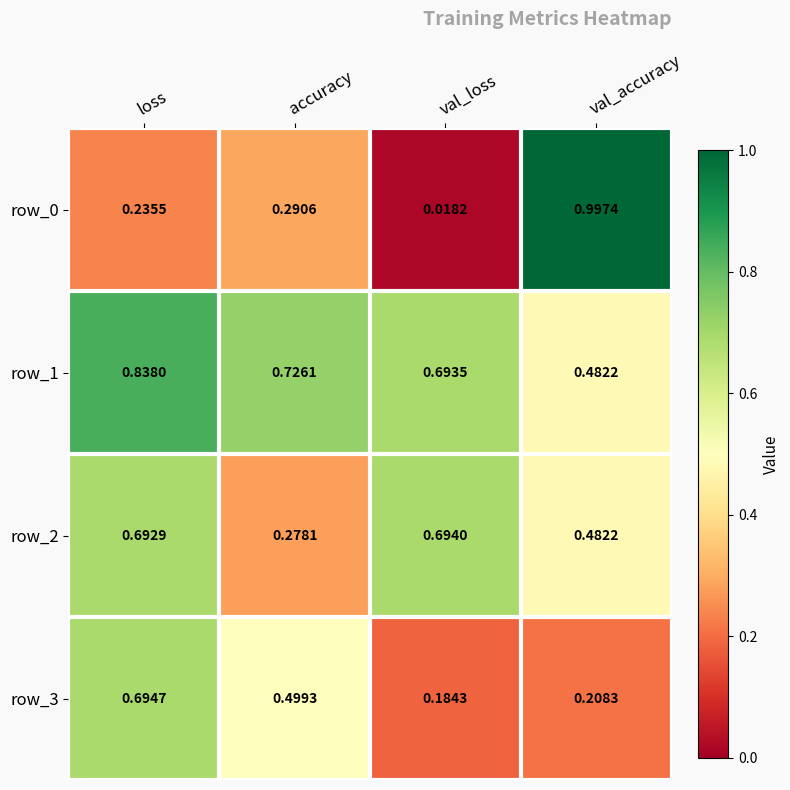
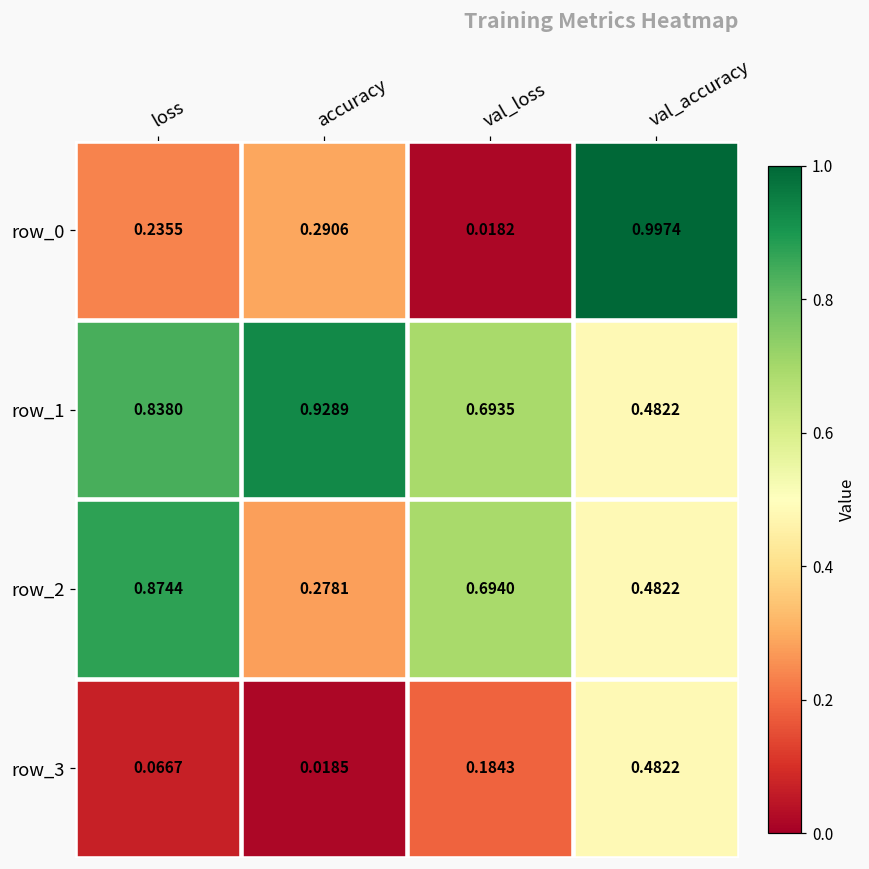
row_1, accuracy: 0.7261 -> 0.9289
row_2, loss: 0.6929 -> 0.8744
row_3, loss: 0.6947 -> 0.0667
row_3, accuracy: 0.4993 -> 0.0185
row_3, val_accuracy: 0.2083 -> 0.4822
